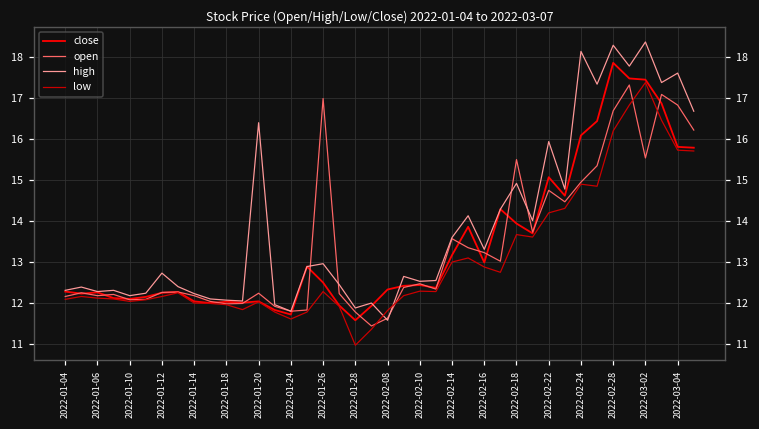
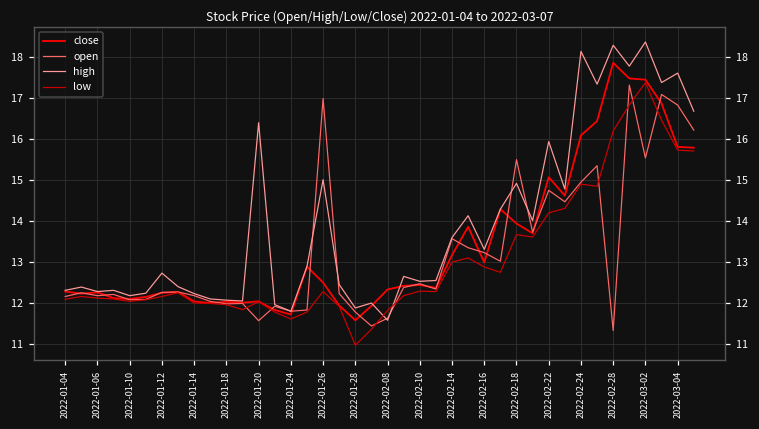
open, 2022-01-20: 12.2 -> 11.6
high, 2022-01-26: 13.0 -> 15.0
open, 2022-02-28: 16.7 -> 11.3
